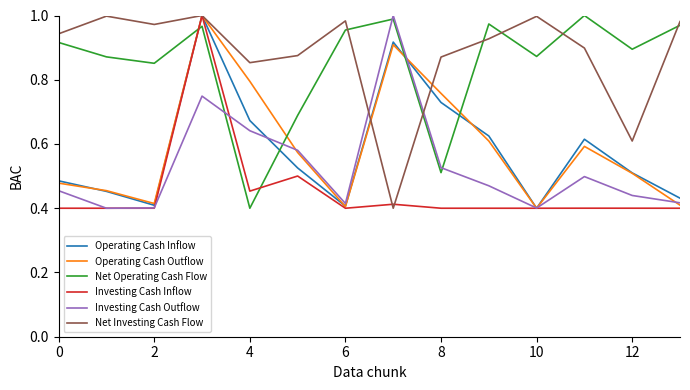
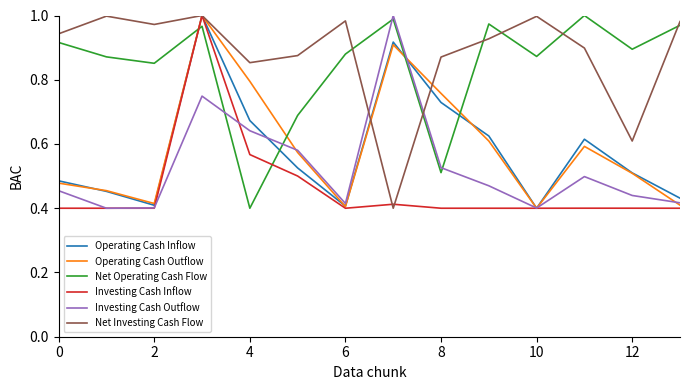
Investing Cash Inflow, 4: 0.45 -> 0.57
Net Operating Cash Flow, 6: 0.95 -> 0.88
